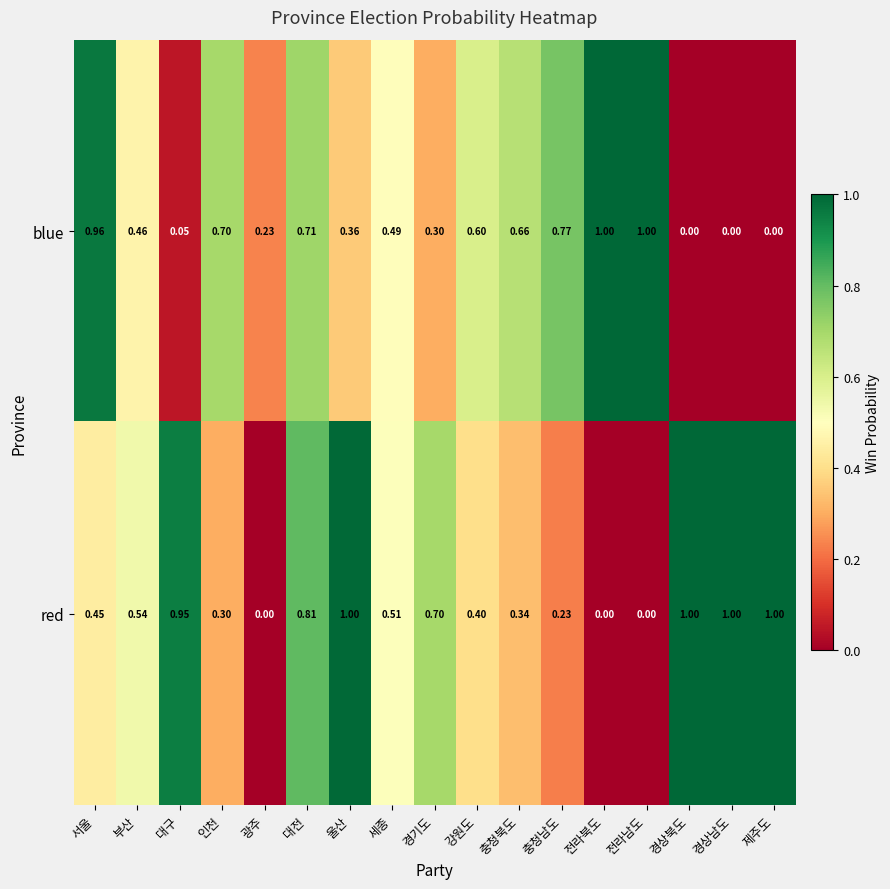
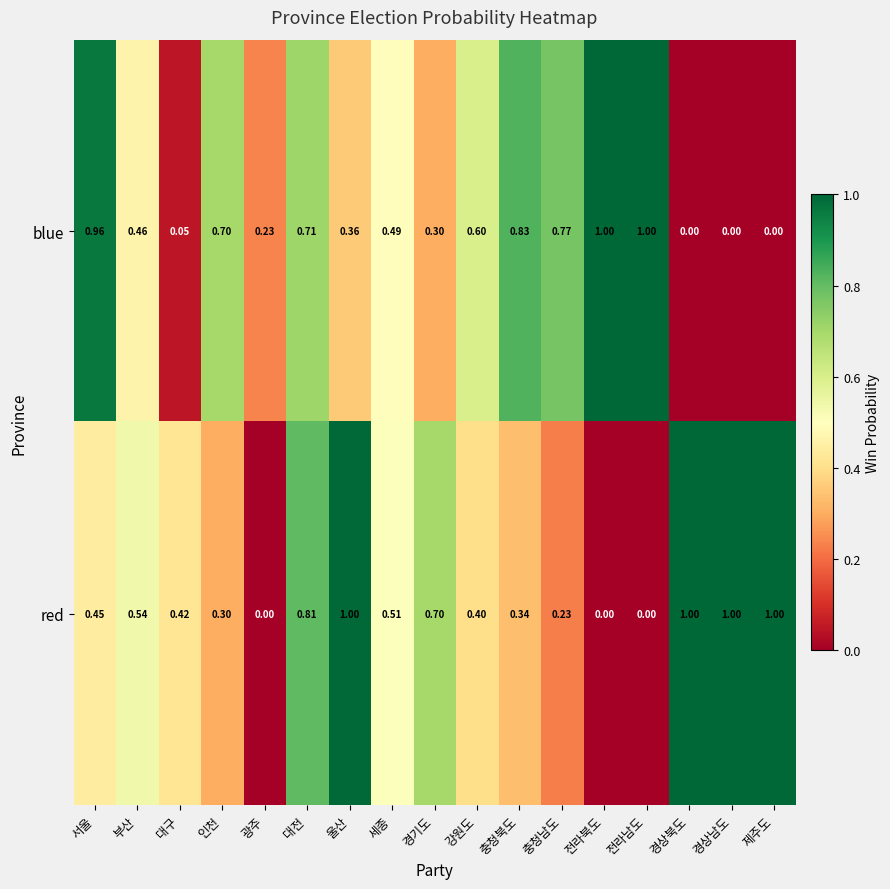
blue, 충청북도: 0.66 -> 0.83
red, 대구: 0.95 -> 0.42
